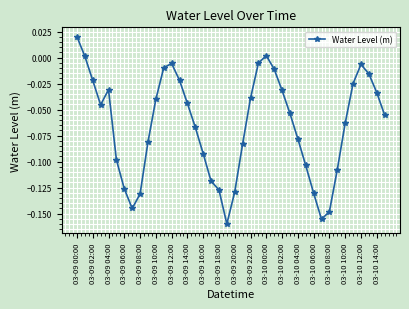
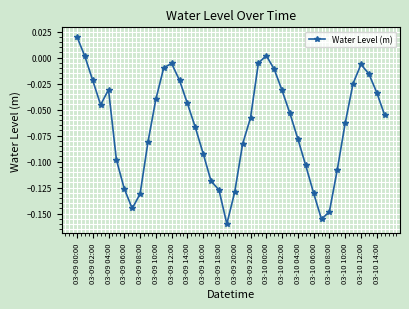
03-09 22:00: -0.039 -> -0.058
